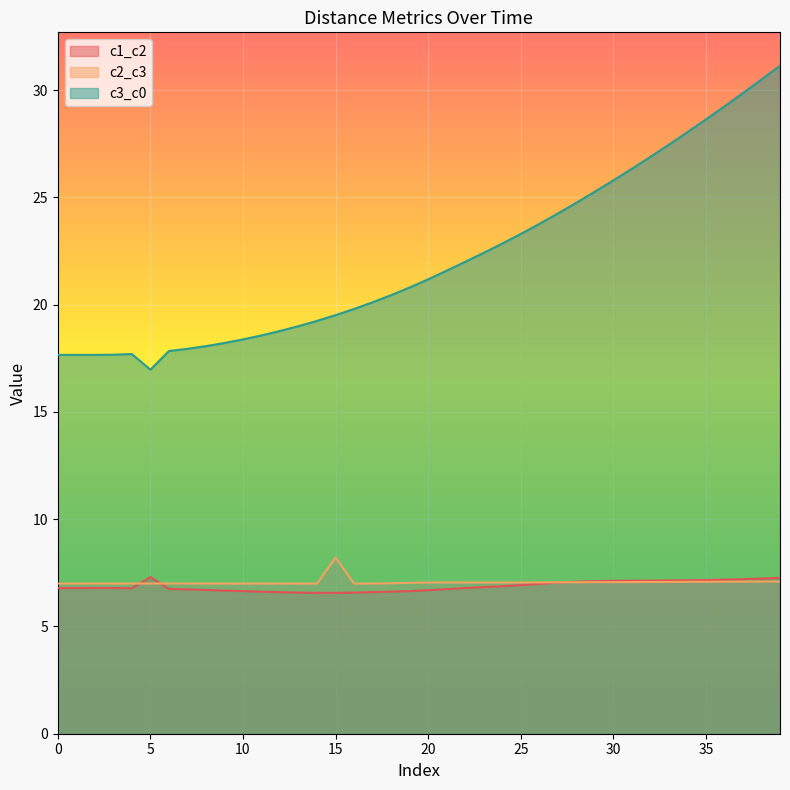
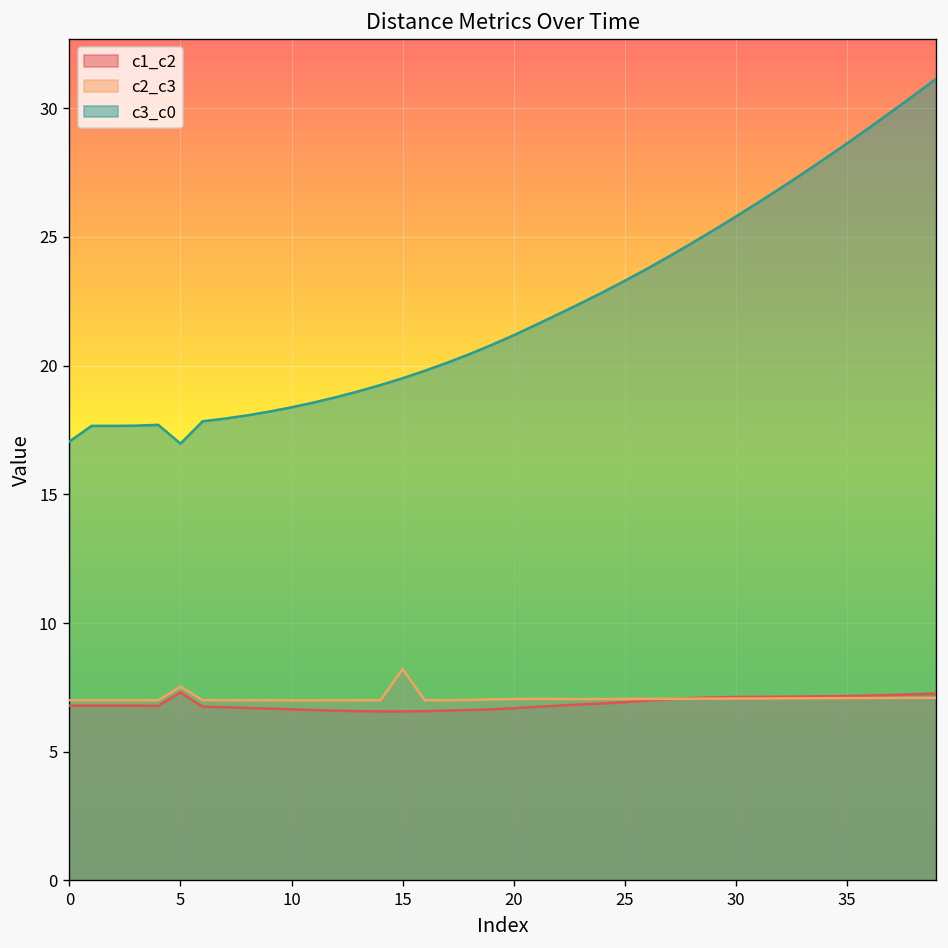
c3_c0, 0: 17.7 -> 17.0
c2_c3, 5: 7.0 -> 7.5
